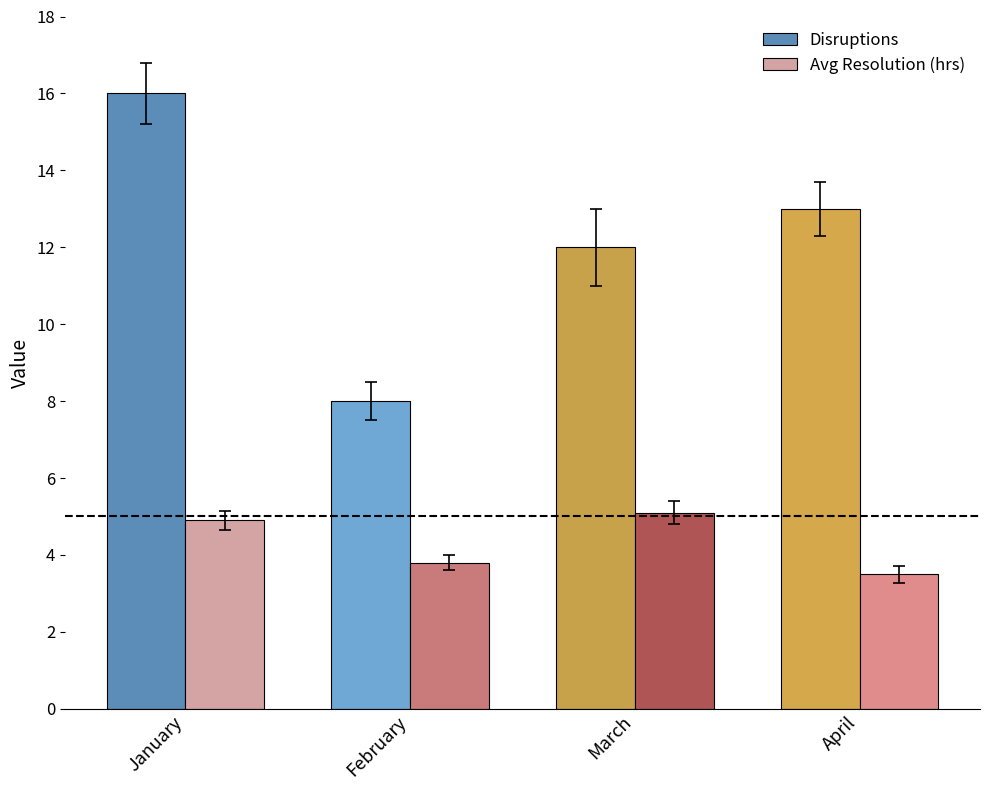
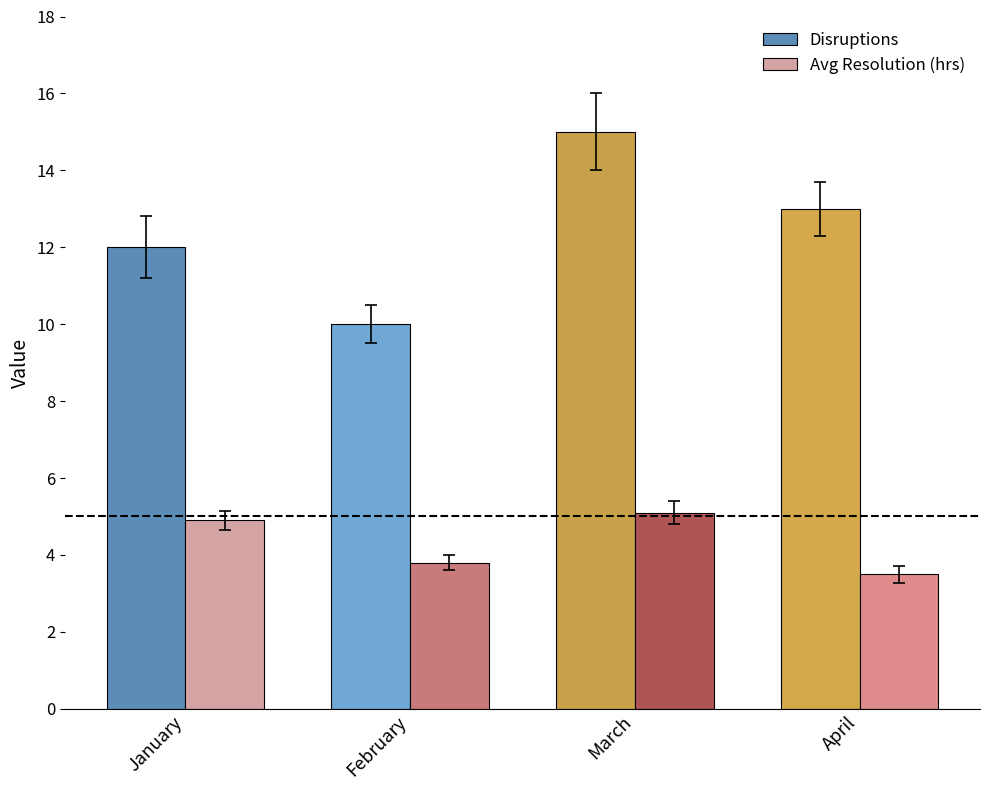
Disruptions, January: 16 -> 12
Disruptions, February: 8 -> 10
Disruptions, March: 12 -> 15
